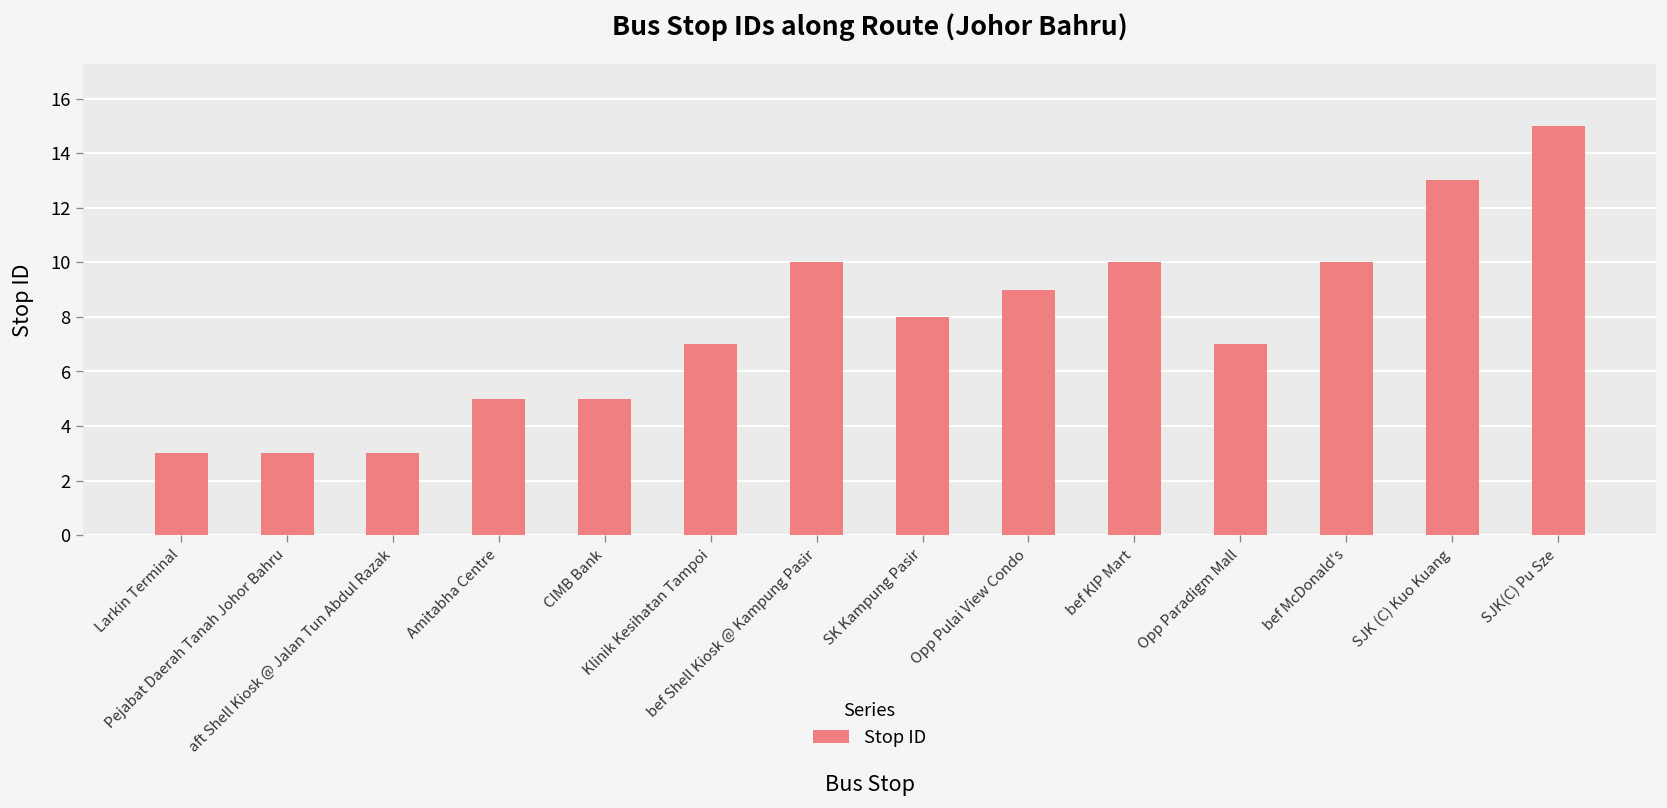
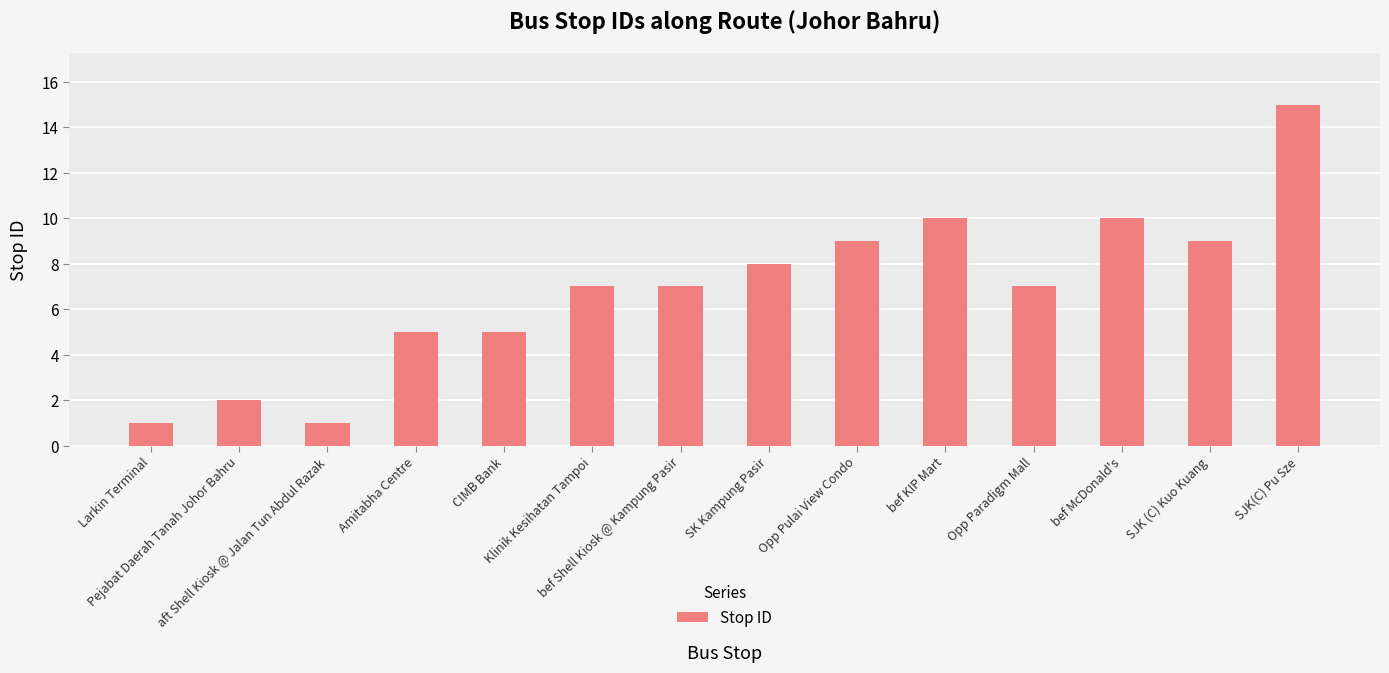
Larkin Terminal: 3 -> 1
Pejabat Daerah Tanah Johor Bahru: 3 -> 2
aft Shell Kiosk @ Jalan Tun Abdul Razak: 3 -> 1
bef Shell Kiosk @ Kampung Pasir: 10 -> 7
SJK (C) Kuo Kuang: 13 -> 9
